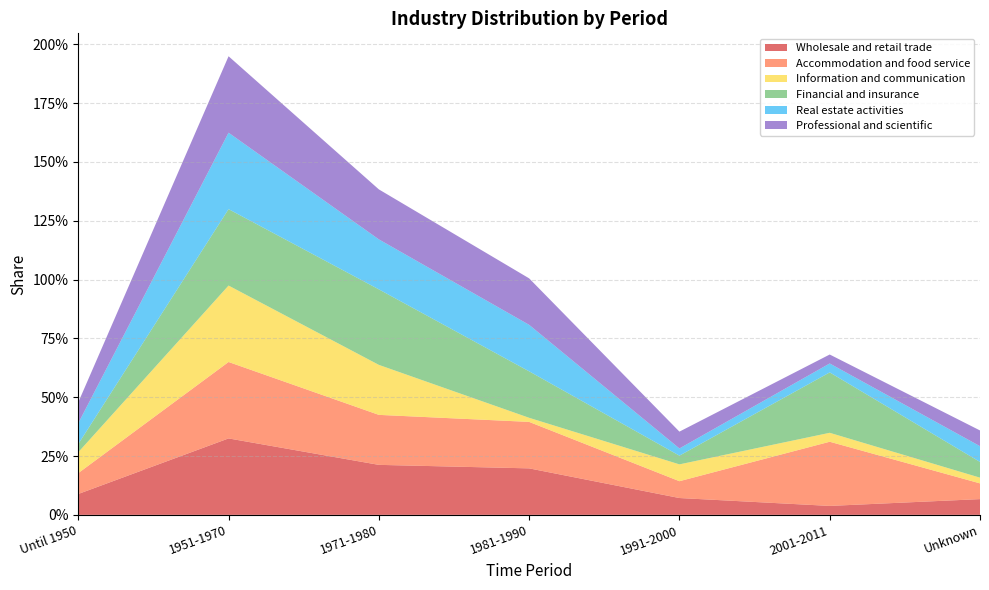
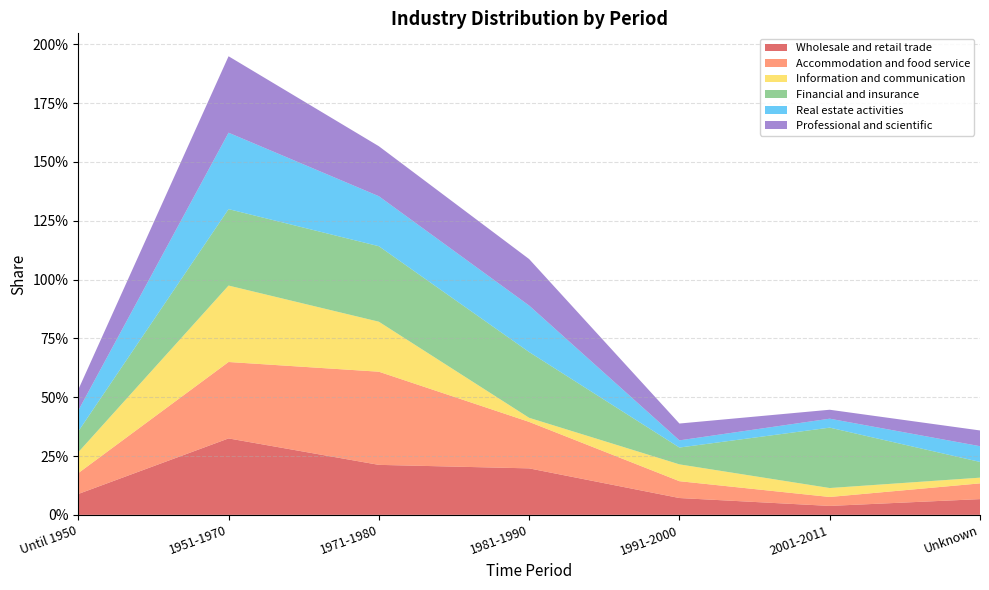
Financial and insurance, Until 1950: 3% -> 9%
Accommodation and food service, 1971-1980: 21% -> 40%
Financial and insurance, 1981-1990: 20% -> 28%
Financial and insurance, 1991-2000: 4% -> 7%
Accommodation and food service, 2001-2011: 27% -> 4%
